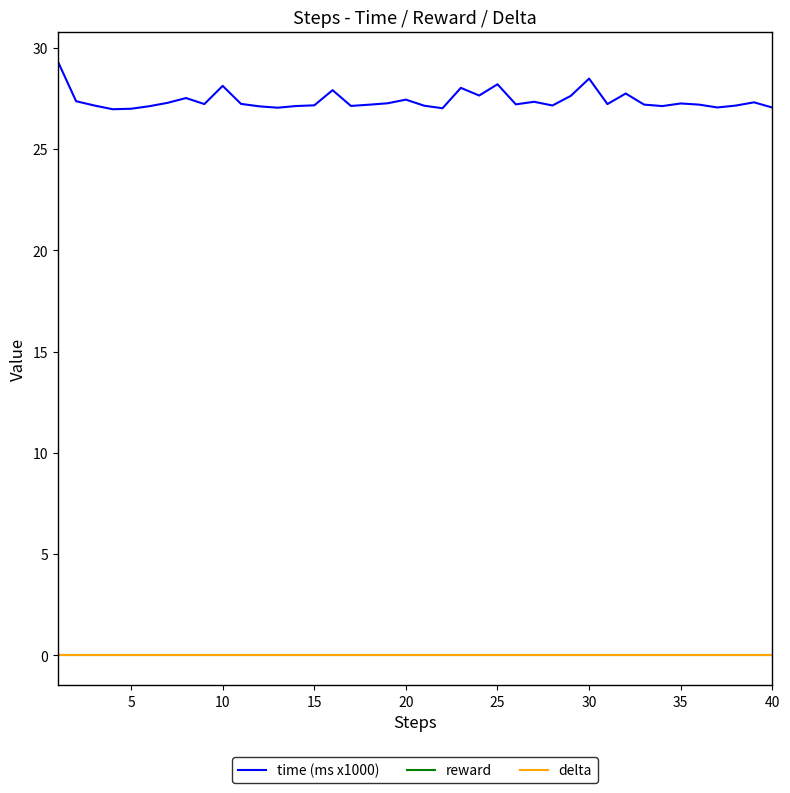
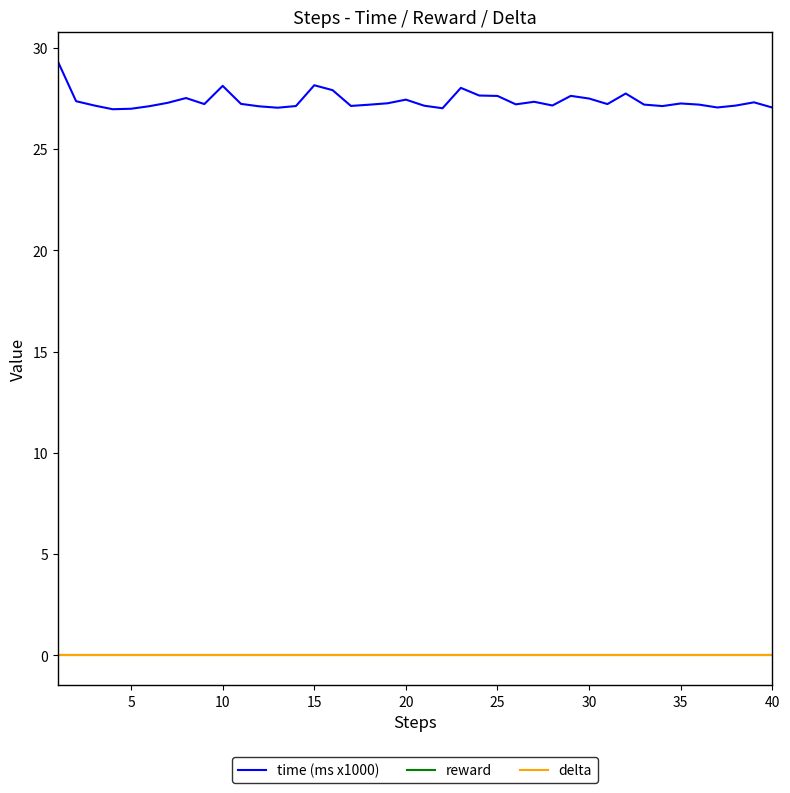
time (ms x1000), 15: 27.2 -> 28.2
time (ms x1000), 25: 28.2 -> 27.6
time (ms x1000), 30: 28.5 -> 27.5
